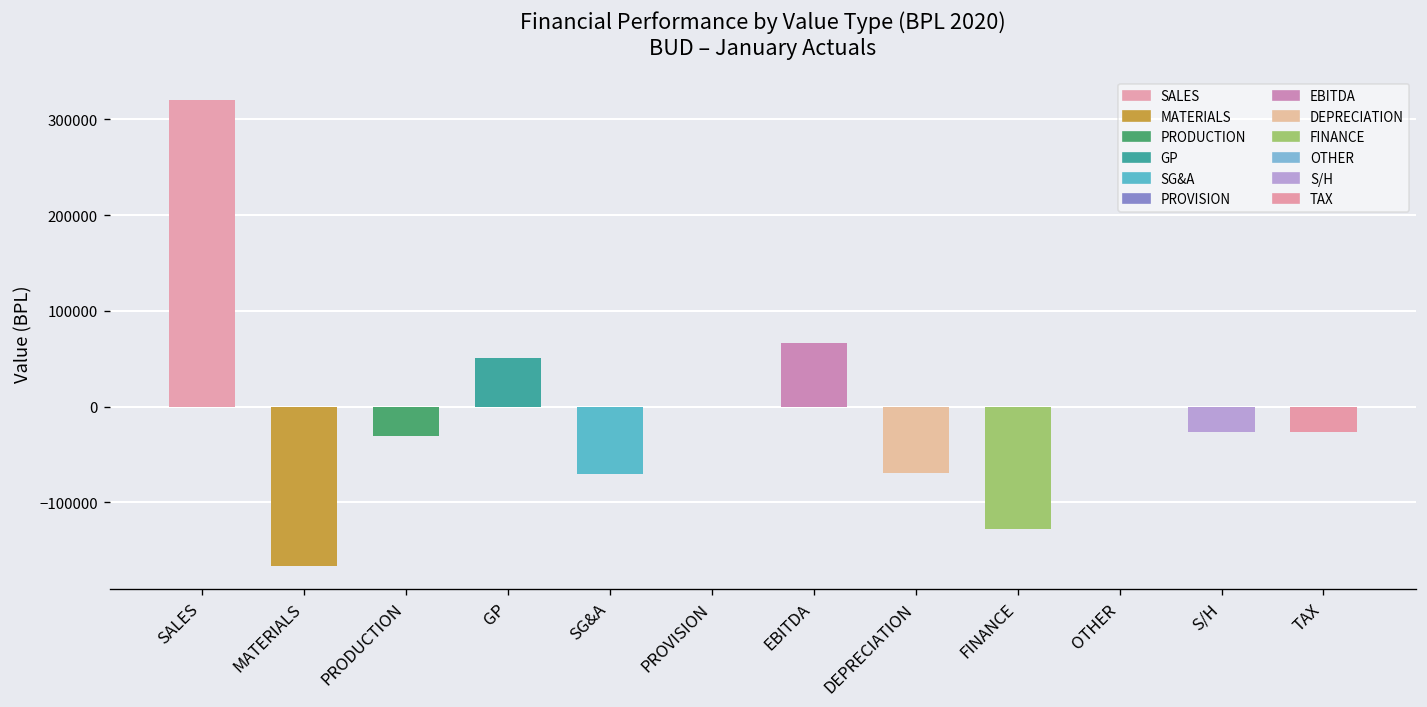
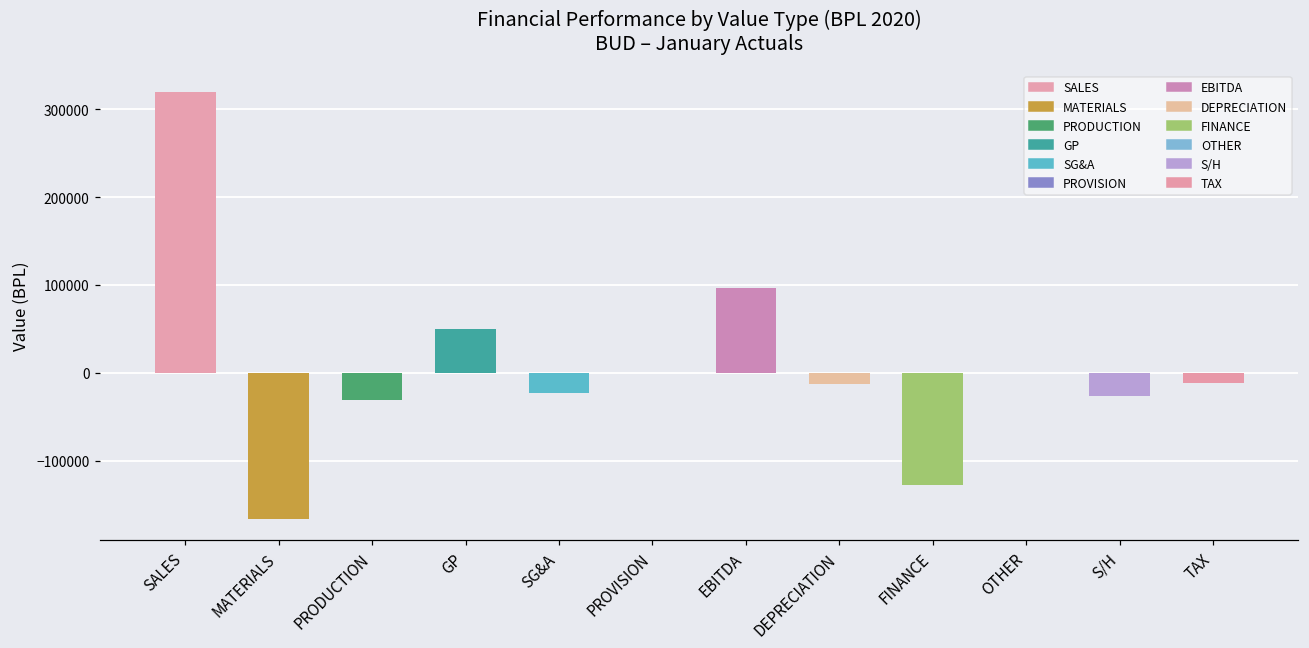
SG&A: -70000 -> -20000
EBITDA: 70000 -> 100000
DEPRECIATION: -70000 -> -10000
TAX: -30000 -> -10000
